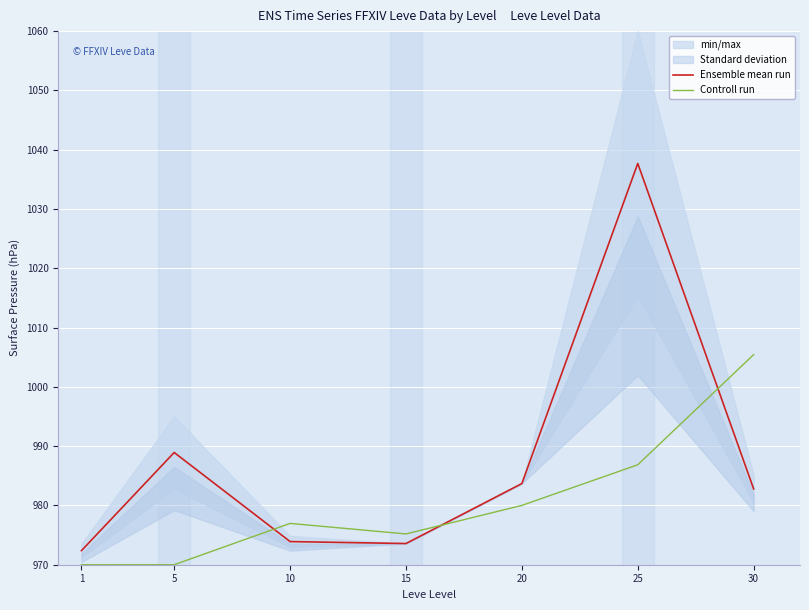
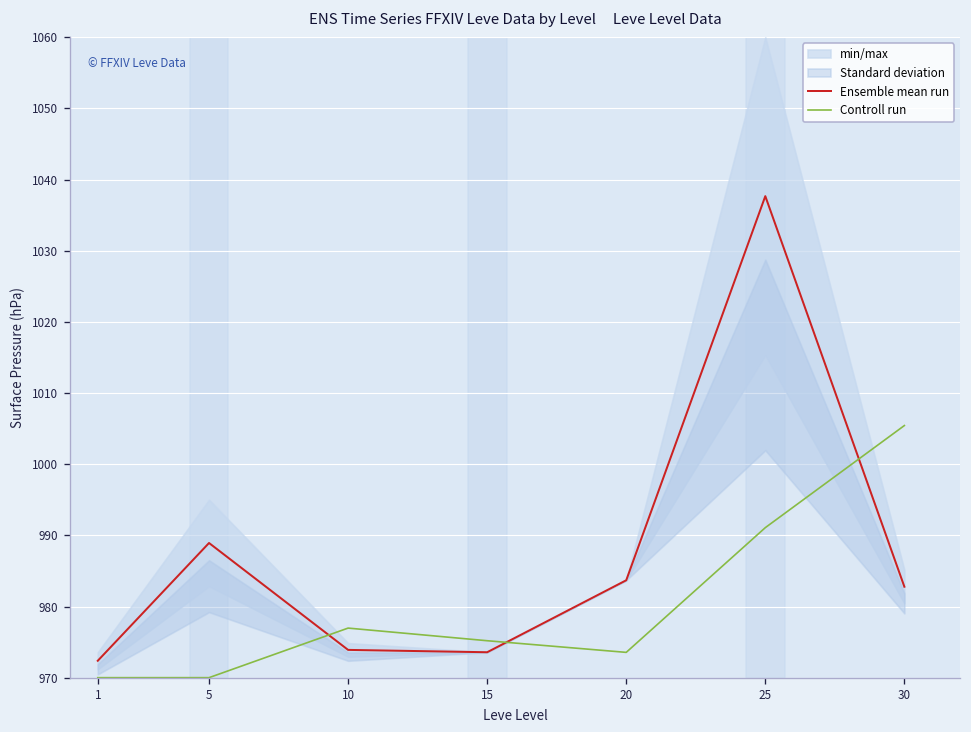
Controll run, 20: 980 -> 974
Controll run, 25: 987 -> 991
